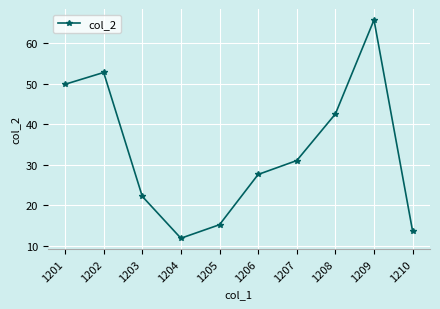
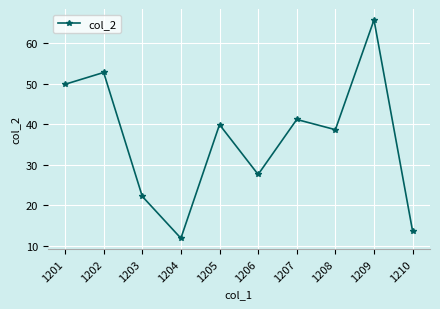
1205: 15 -> 40
1207: 31 -> 41
1208: 43 -> 39
